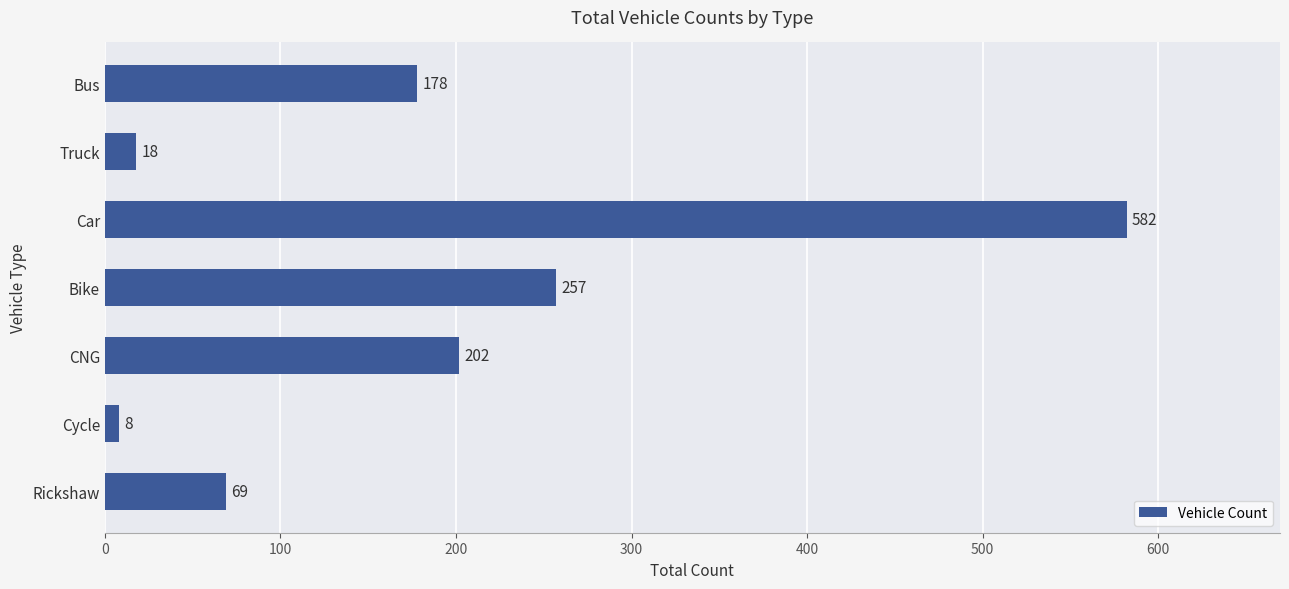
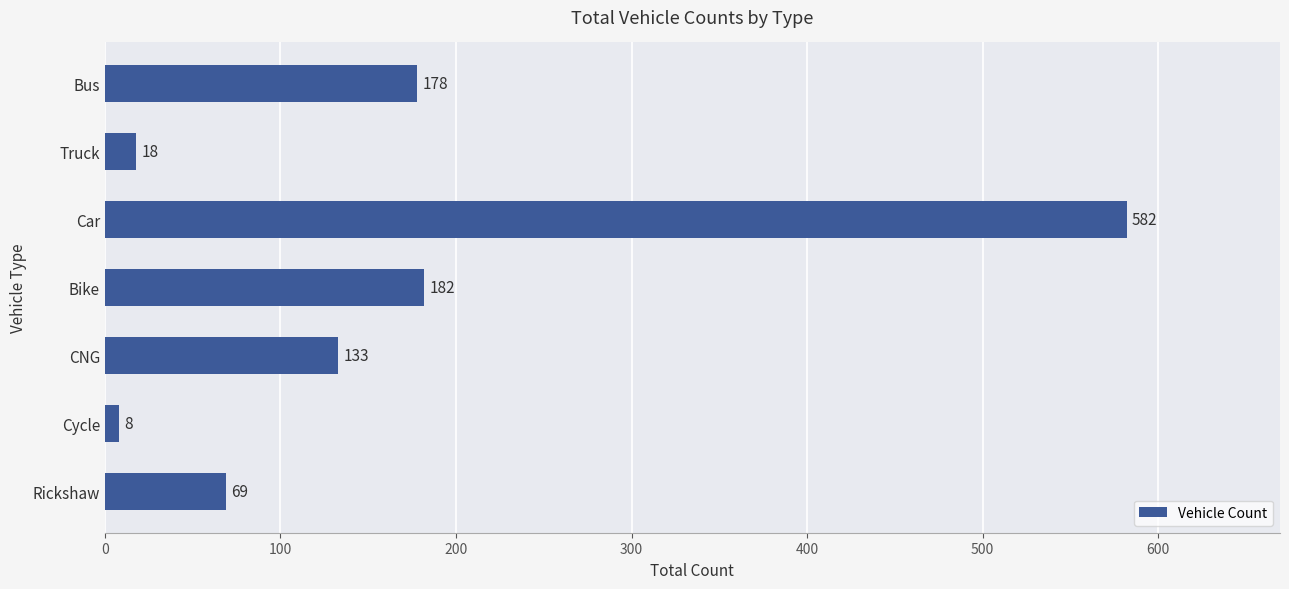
Bike: 257 -> 182
CNG: 202 -> 133
